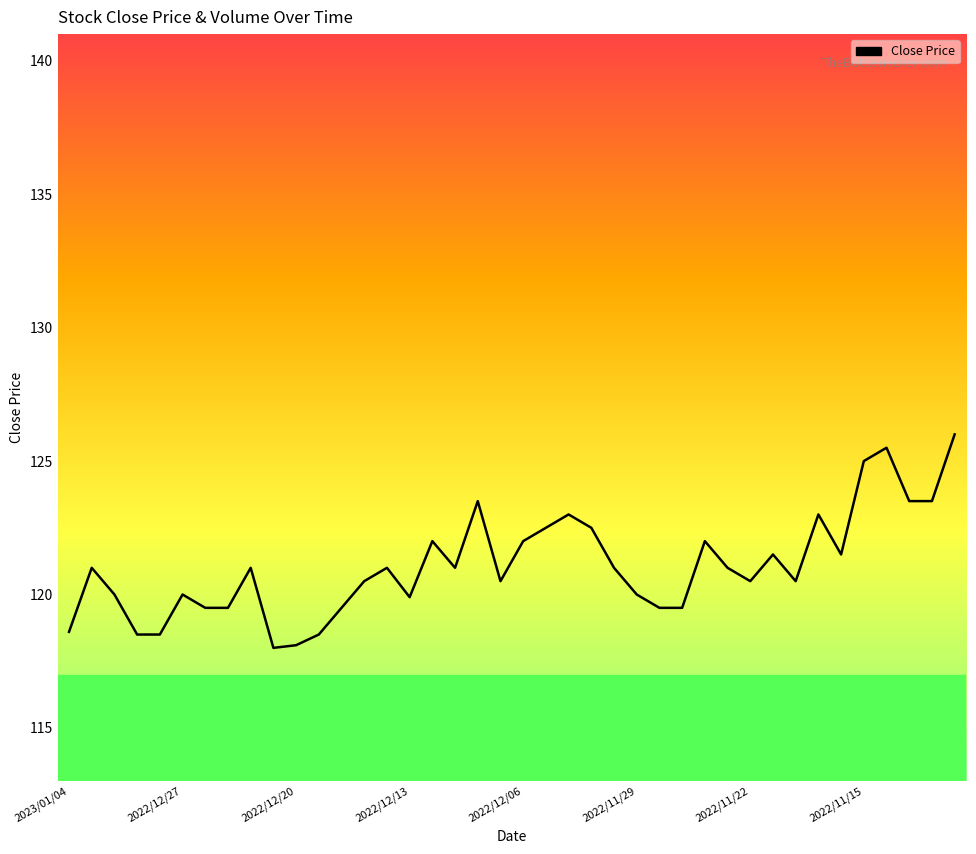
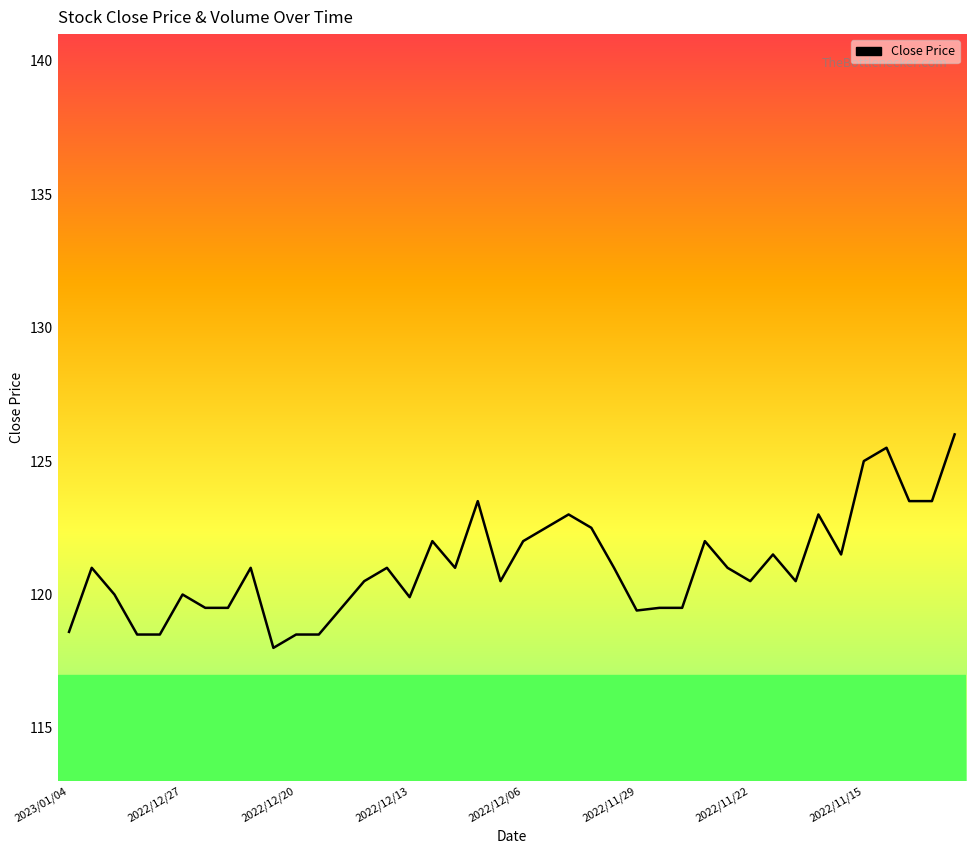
2022/12/20: 118.1 -> 118.5
2022/11/29: 120.0 -> 119.4
